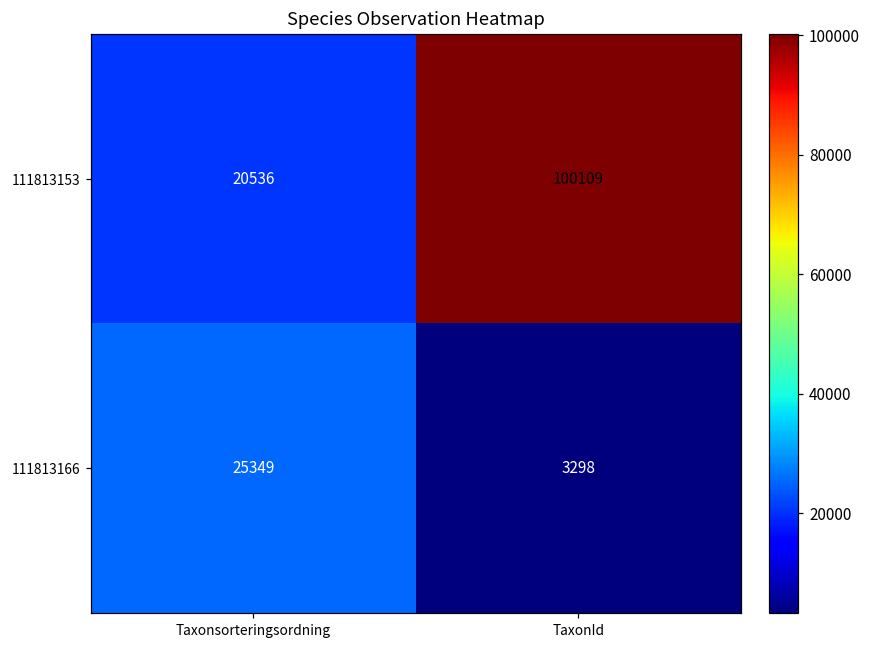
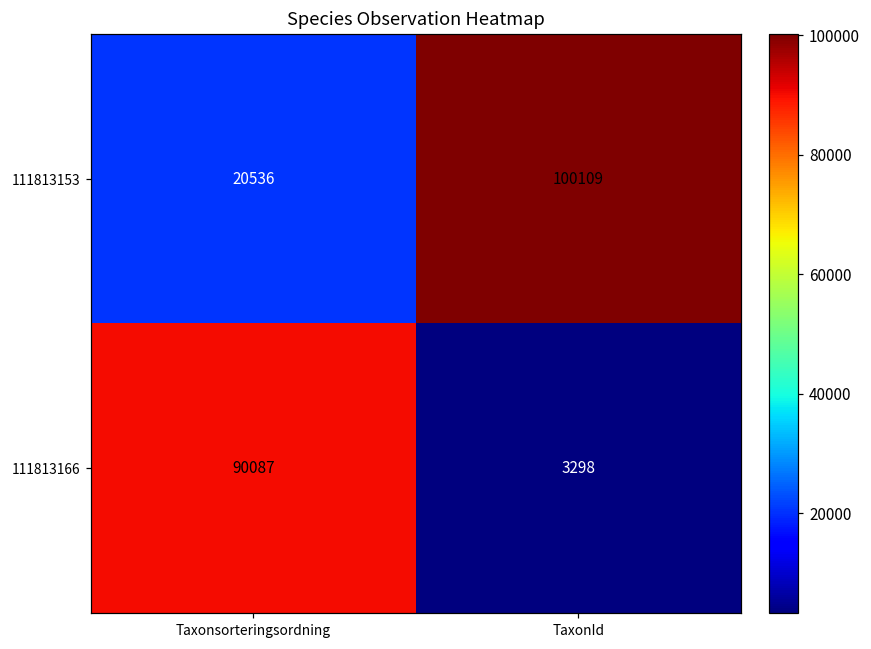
111813166, Taxonsorteringsordning: 25349 -> 90087
